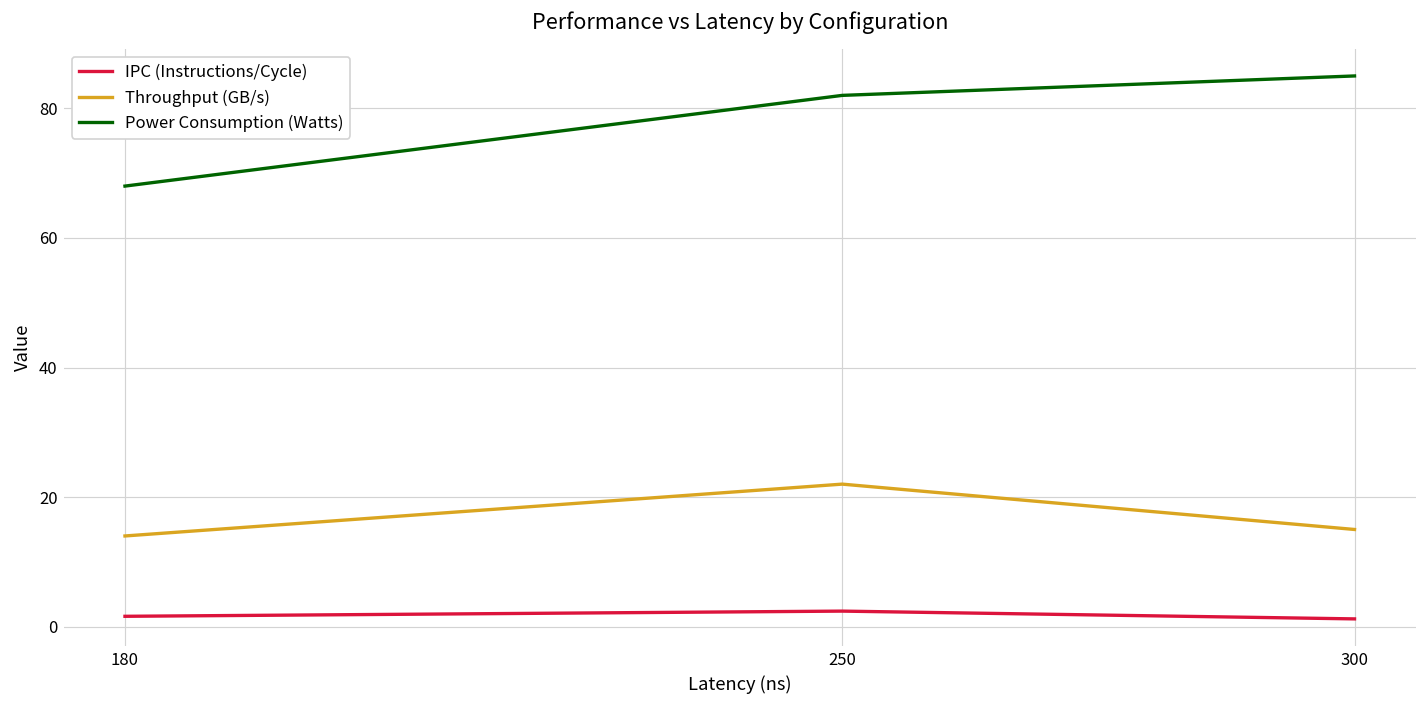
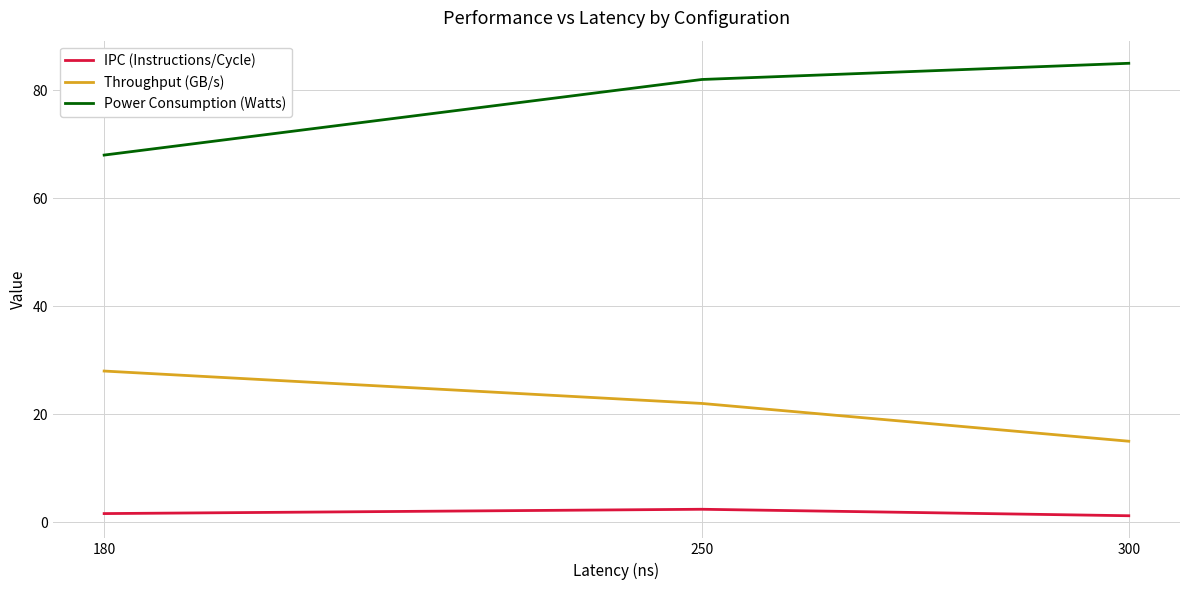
Throughput (GB/s), 180: 14 -> 28
